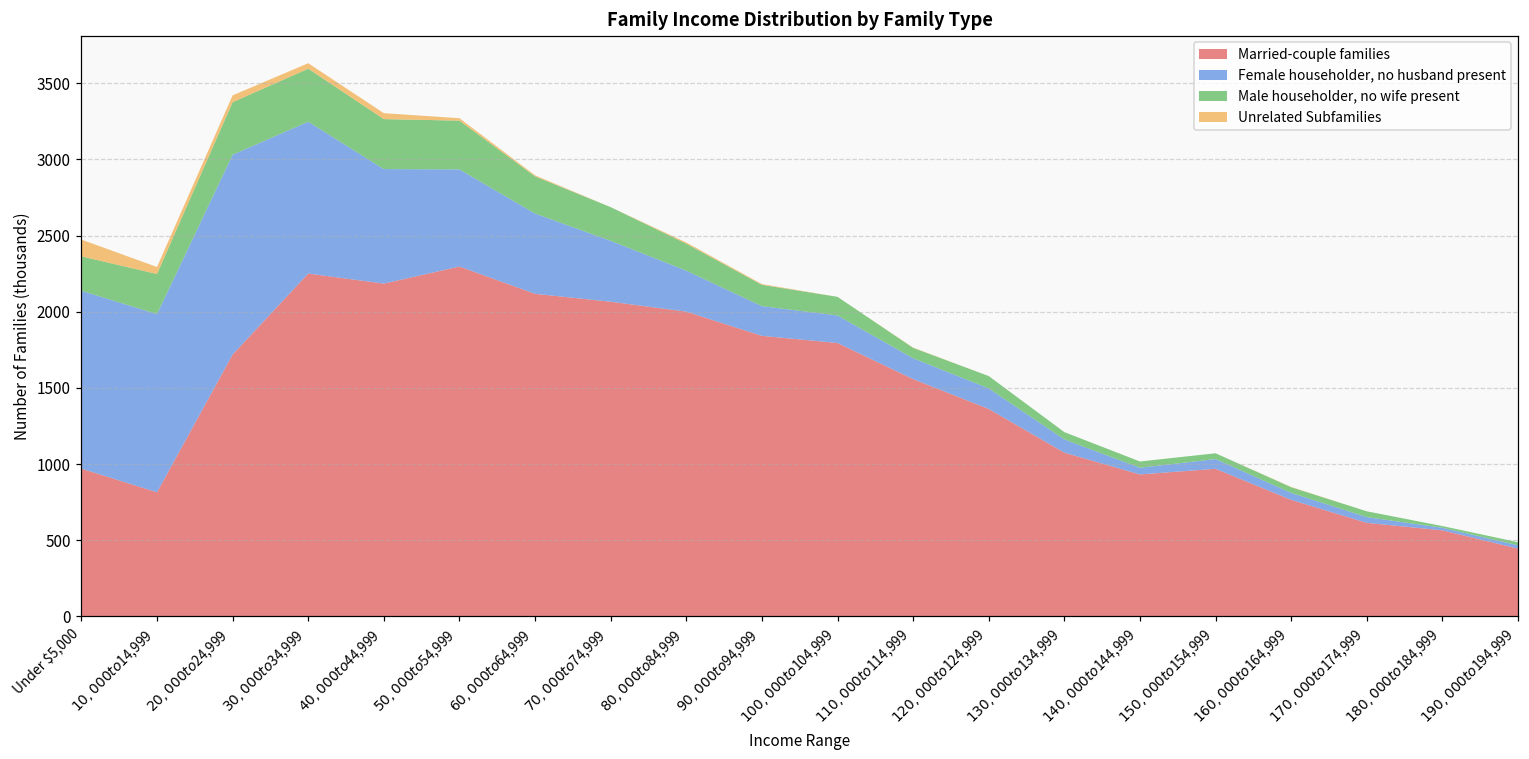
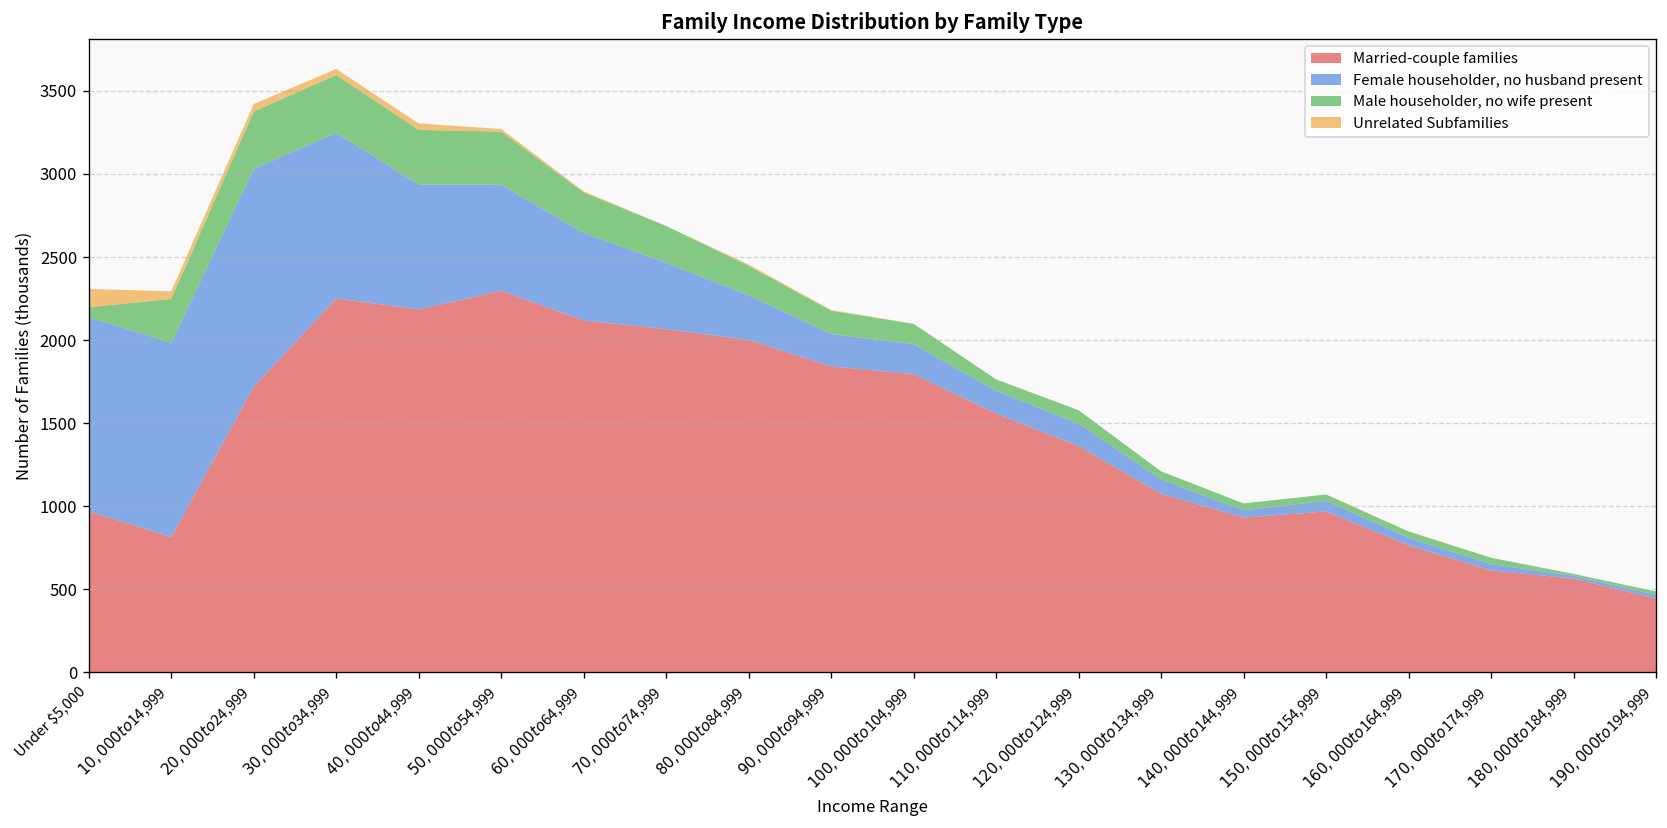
Male householder, no wife present, Under $5,000: 230 -> 60
